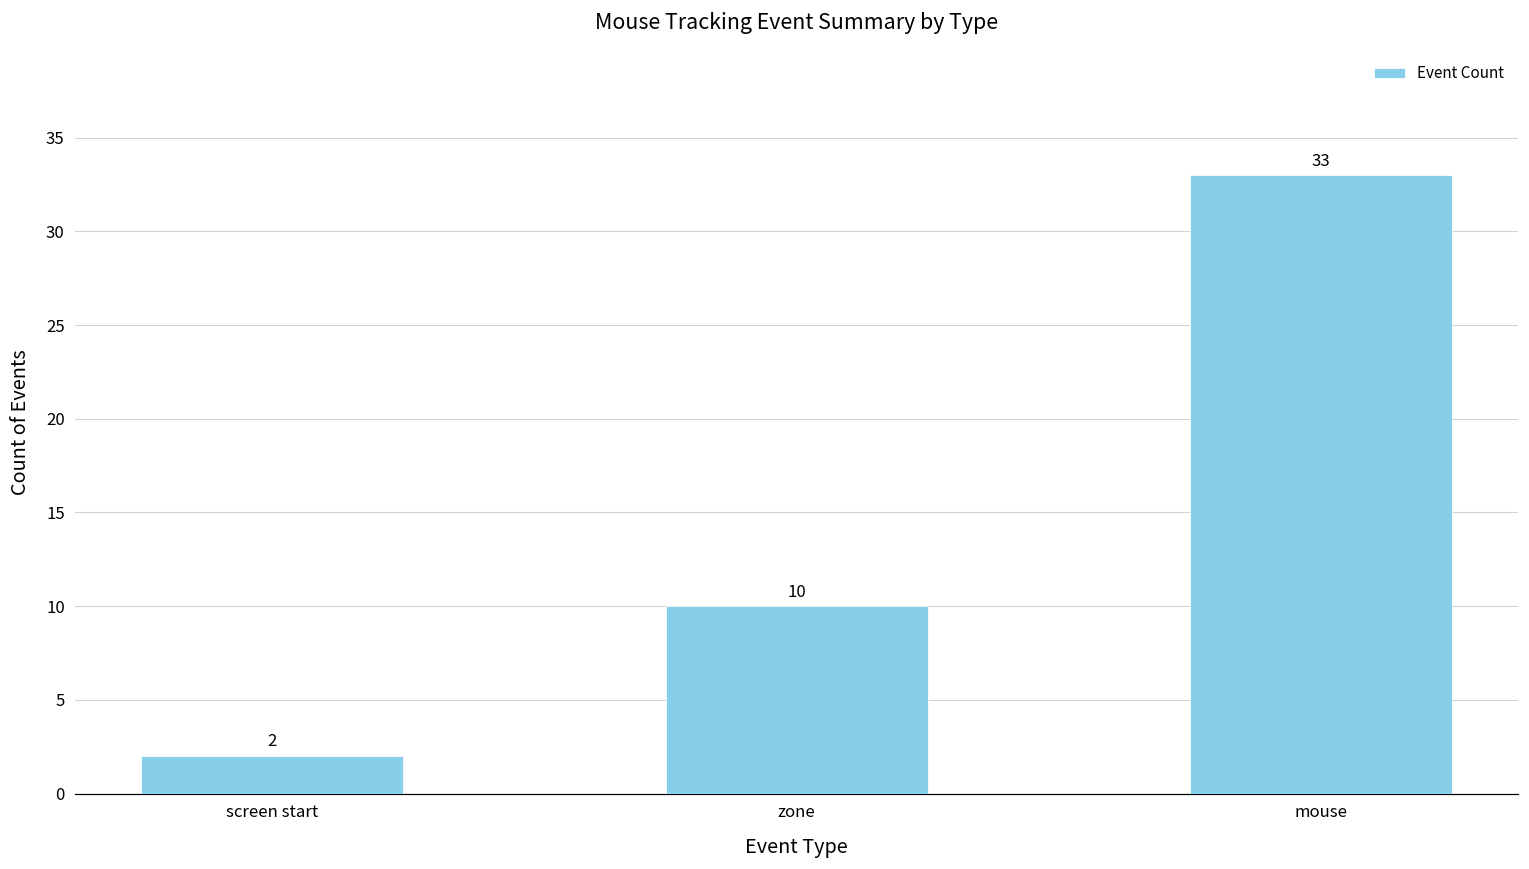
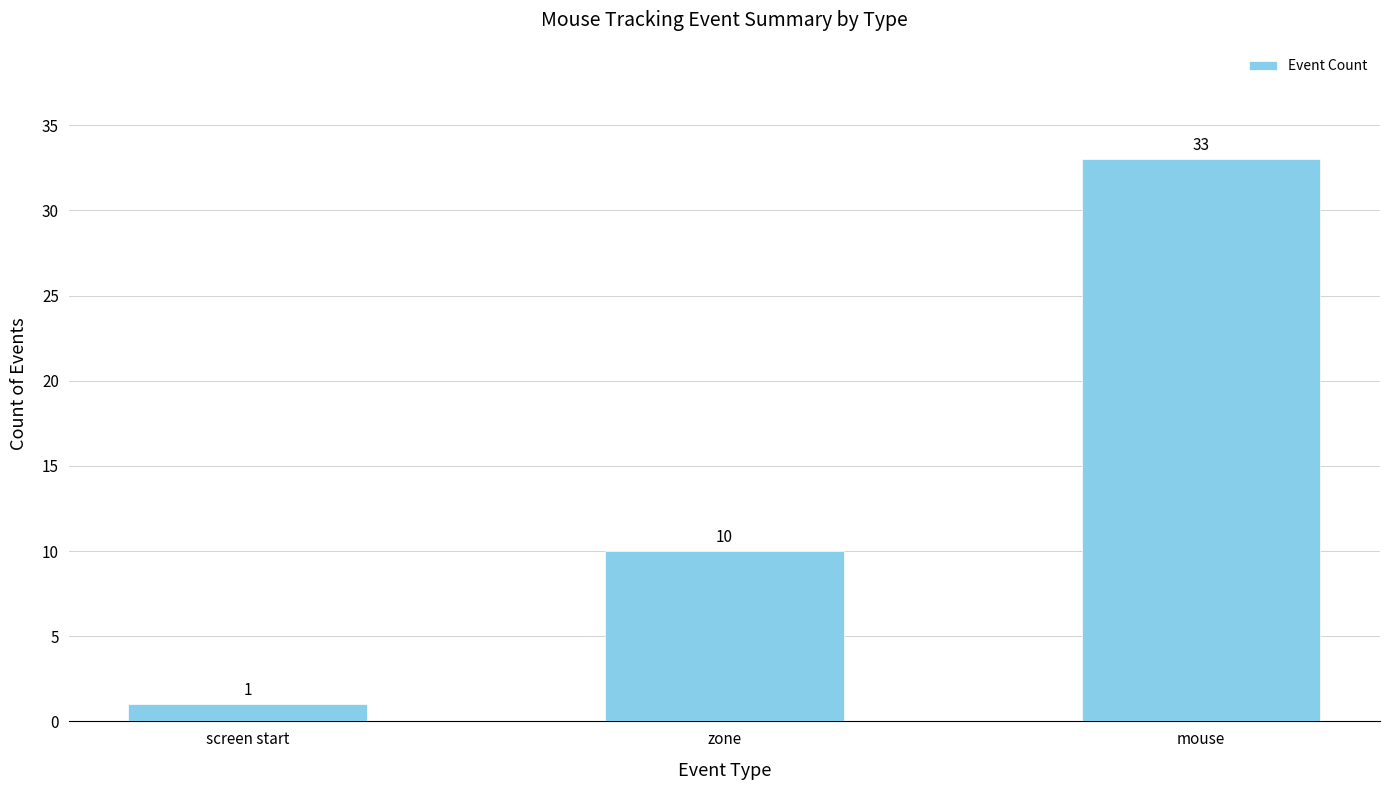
screen start: 2 -> 1
